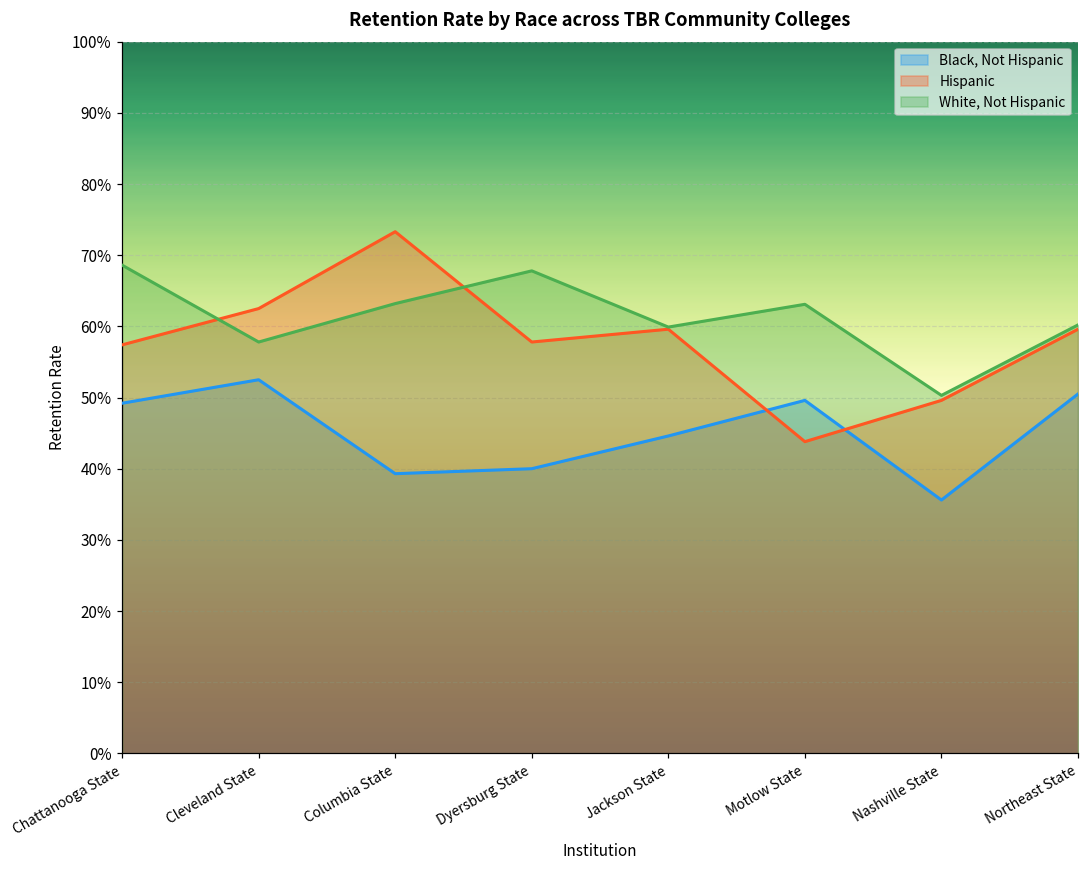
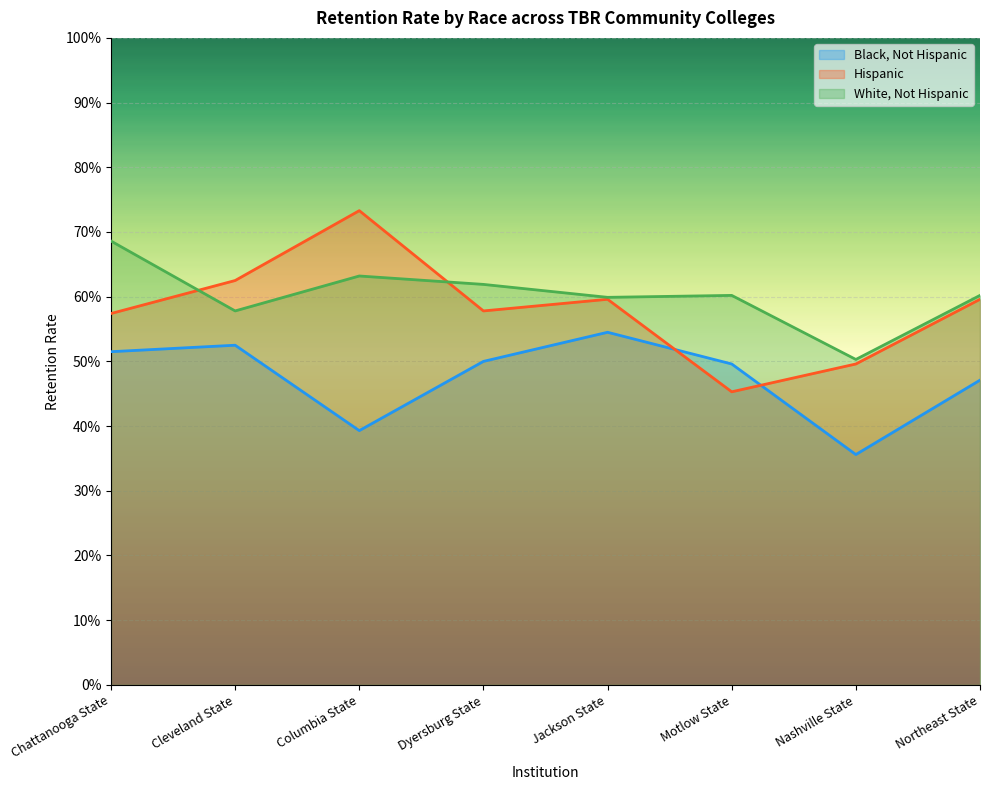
Black, Not Hispanic, Chattanooga State: 49% -> 52%
Black, Not Hispanic, Dyersburg State: 40% -> 50%
White, Not Hispanic, Dyersburg State: 68% -> 62%
Black, Not Hispanic, Jackson State: 45% -> 55%
Hispanic, Motlow State: 44% -> 45%
White, Not Hispanic, Motlow State: 63% -> 60%
Black, Not Hispanic, Northeast State: 51% -> 47%
